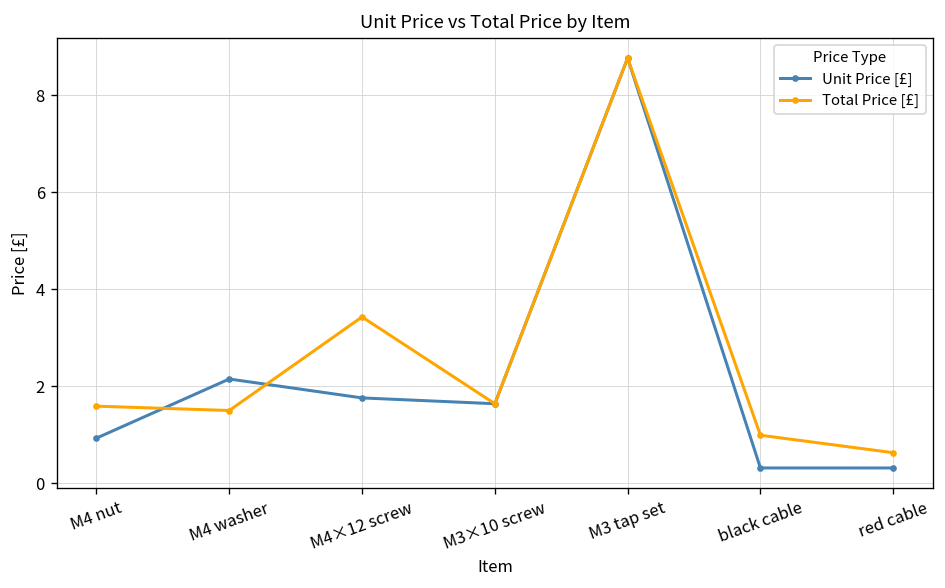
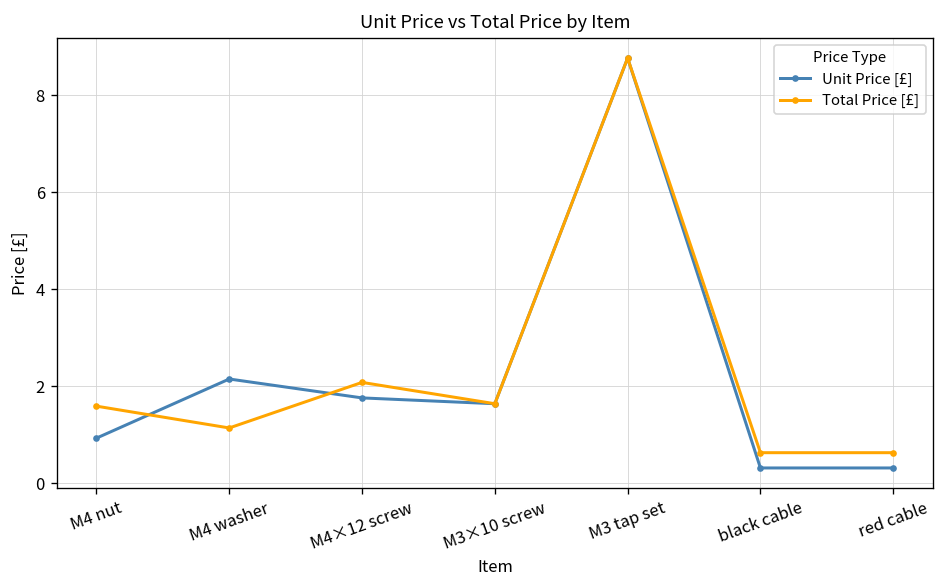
Total Price [£], M4 washer: 1.5 -> 1.1
Total Price [£], M4×12 screw: 3.4 -> 2.1
Total Price [£], black cable: 1.0 -> 0.6
